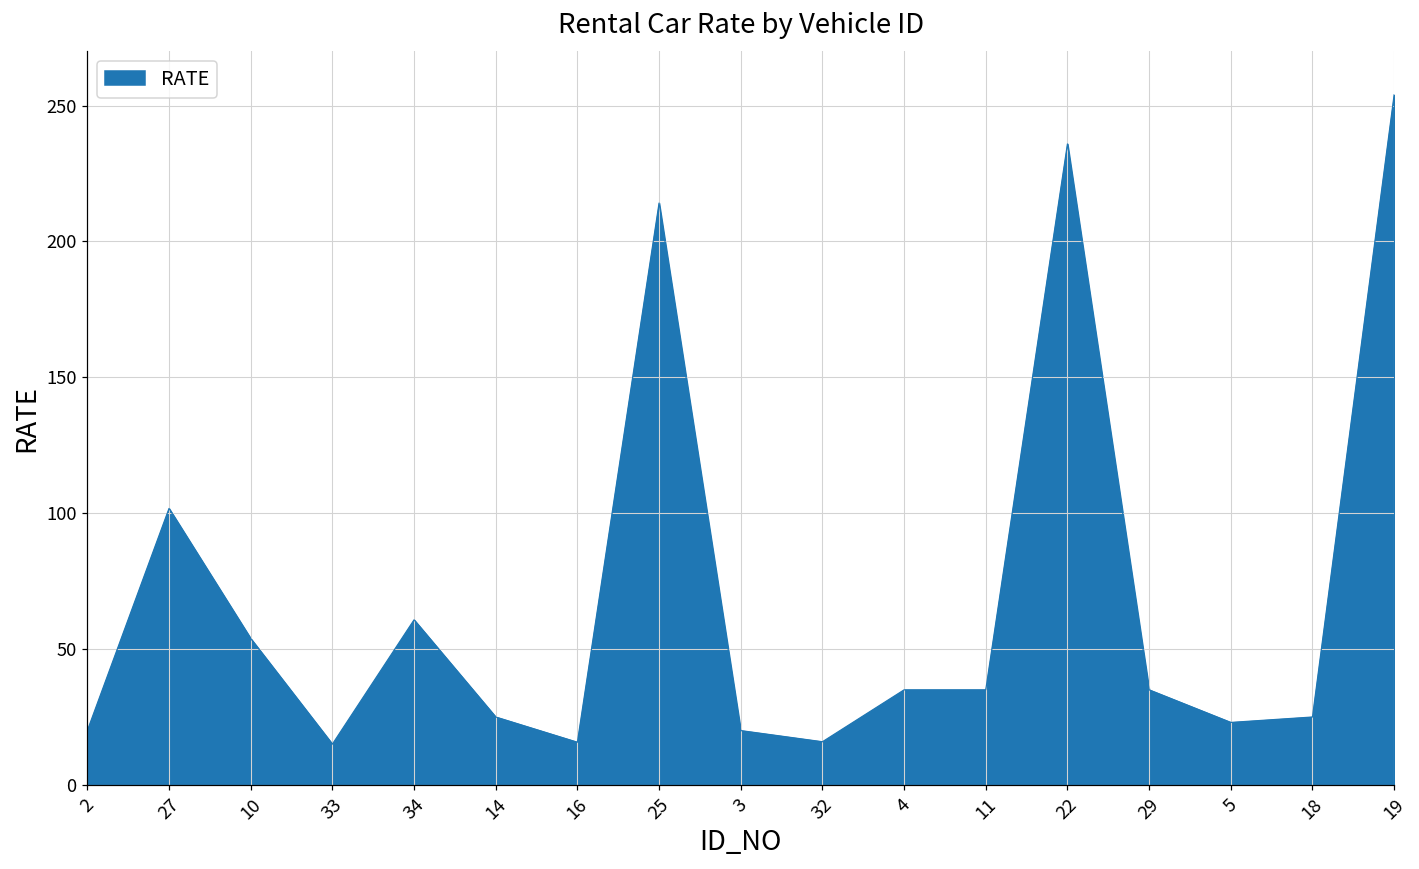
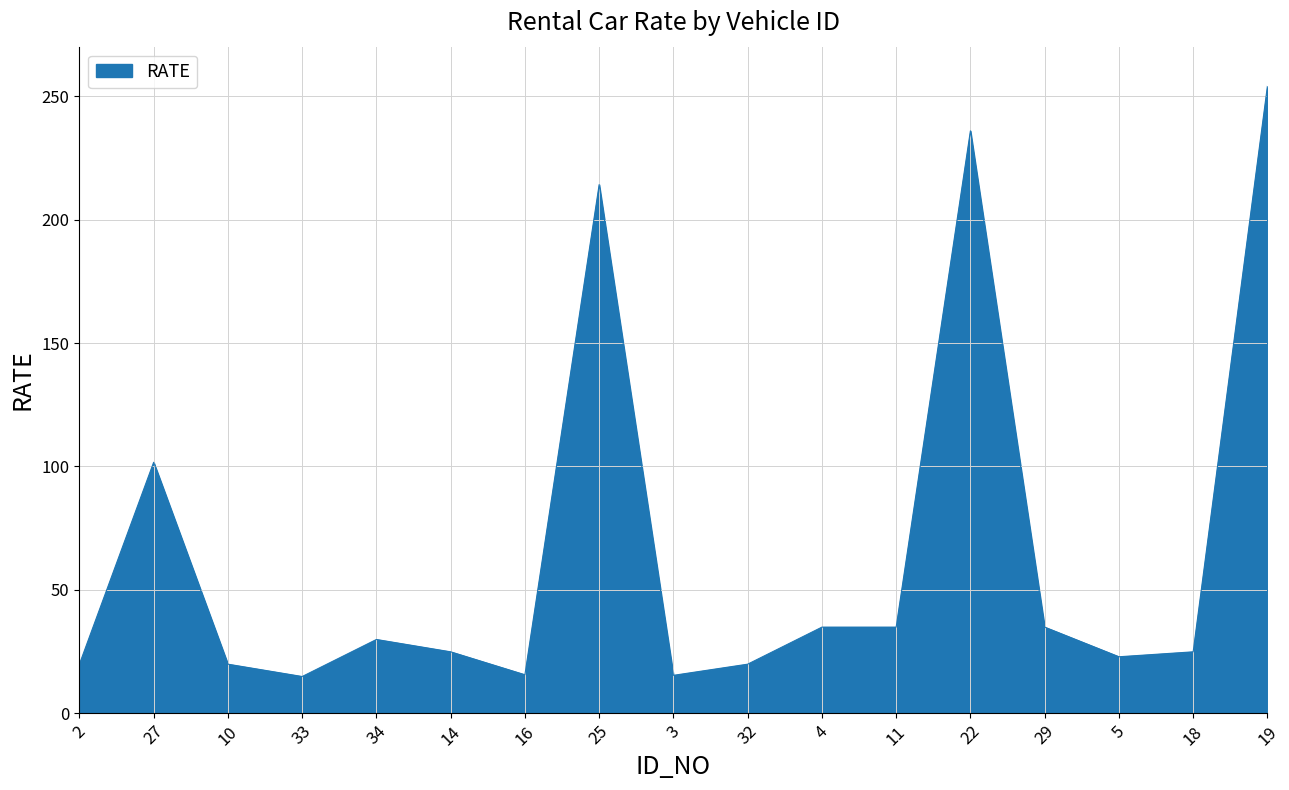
10: 54 -> 20
34: 61 -> 30
3: 20 -> 15
32: 16 -> 20
